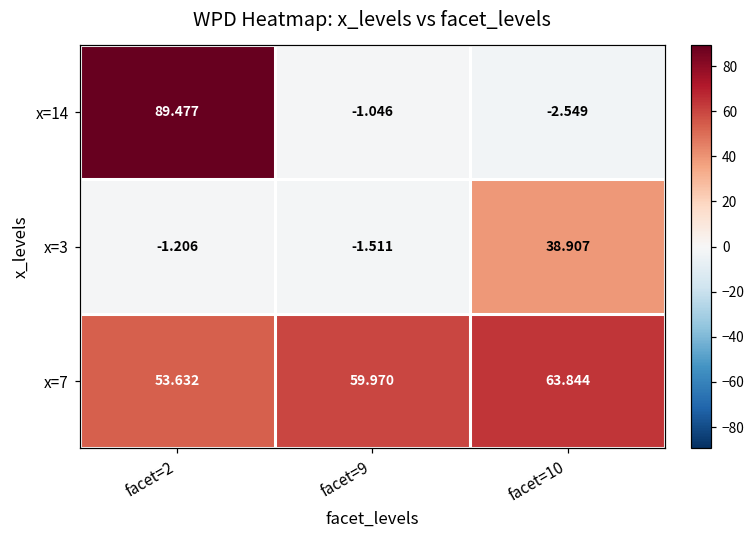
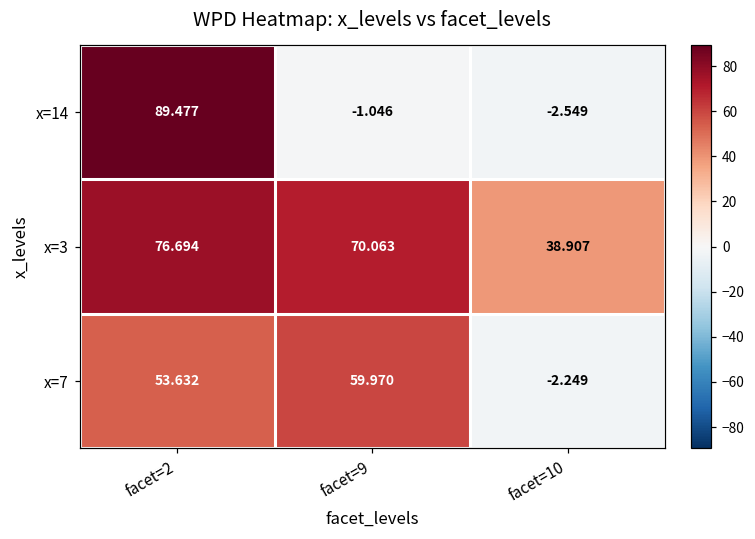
x=3, facet=2: -1.206 -> 76.694
x=3, facet=9: -1.511 -> 70.063
x=7, facet=10: 63.844 -> -2.249
